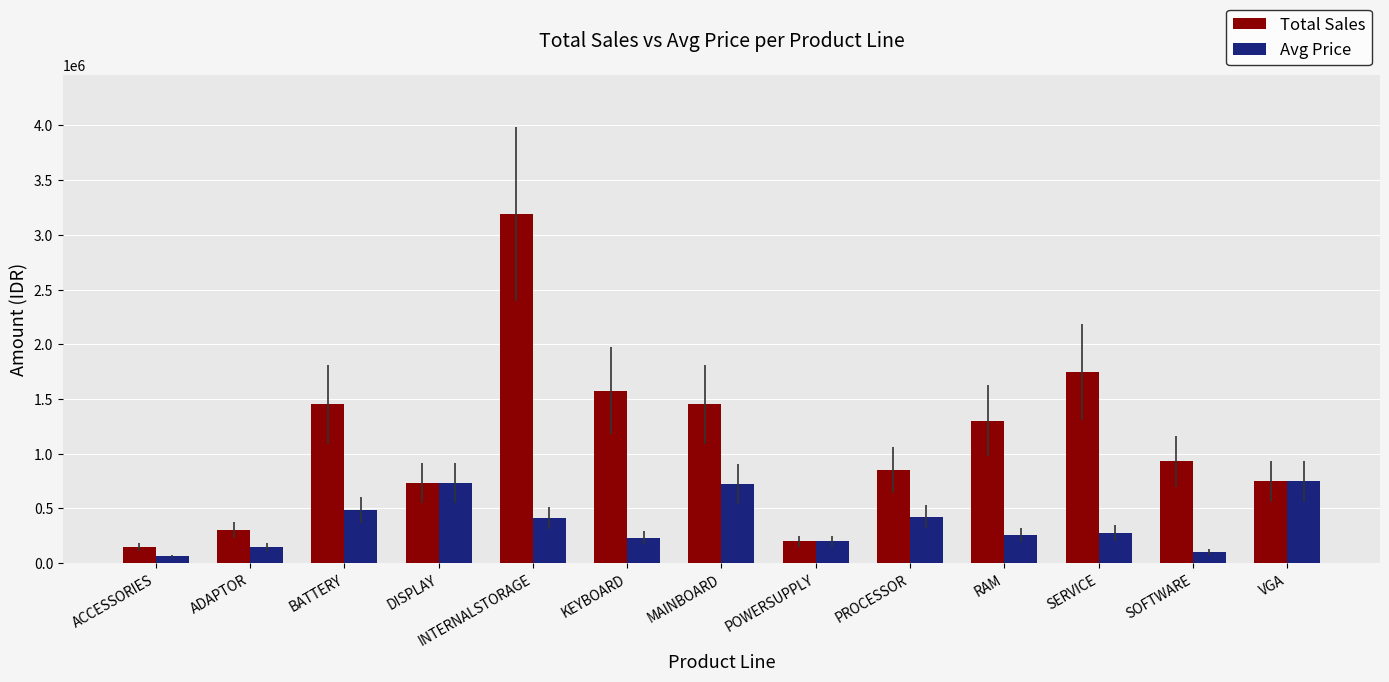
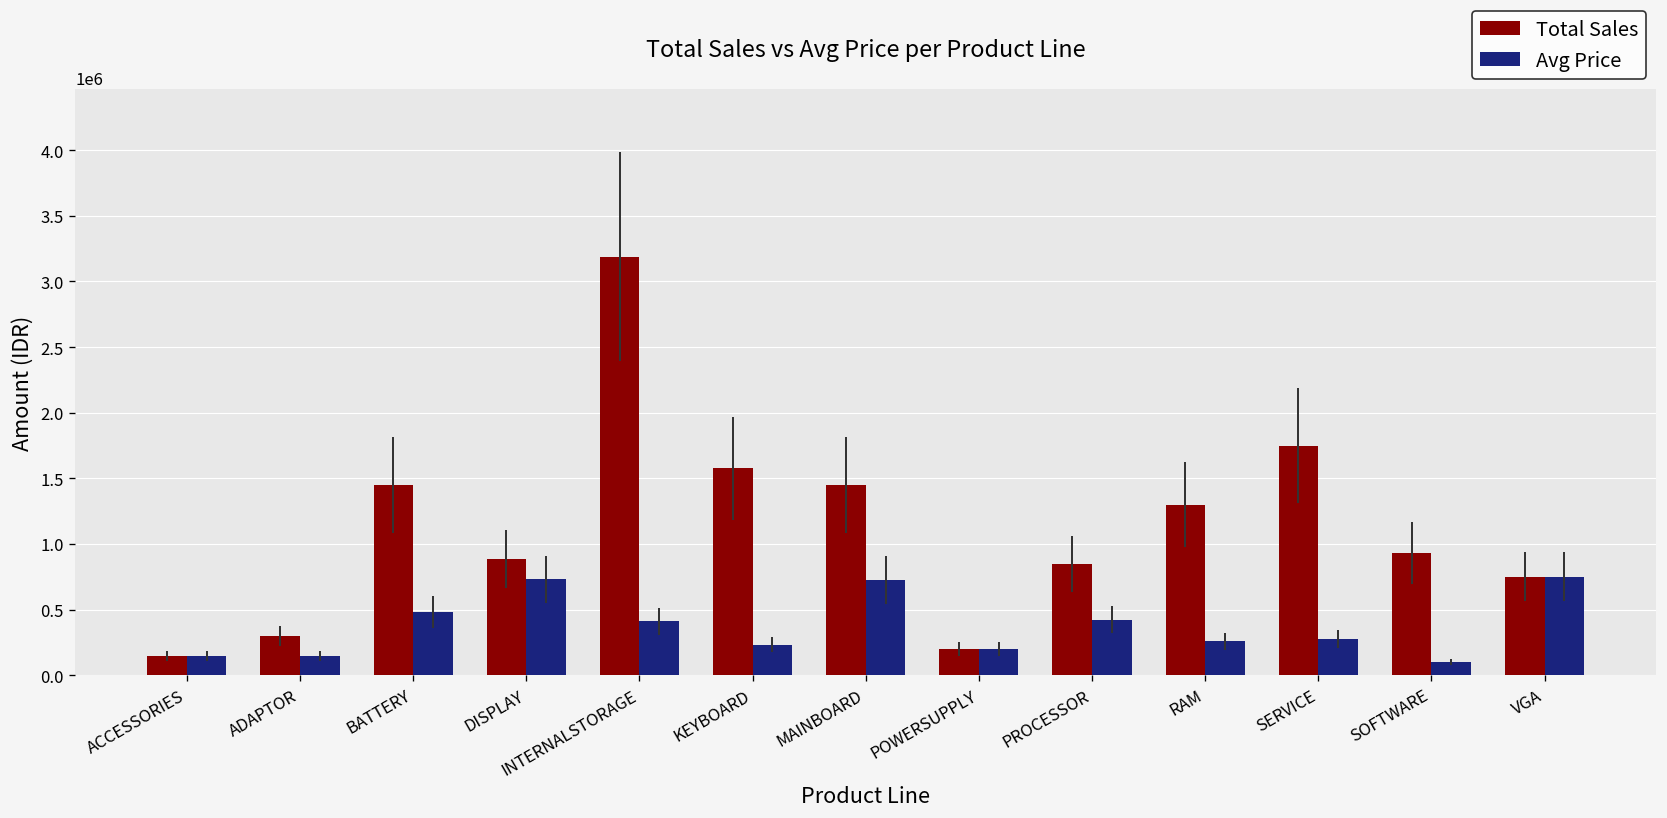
Avg Price, ACCESSORIES: 60000 -> 150000
Total Sales, DISPLAY: 730000 -> 880000
